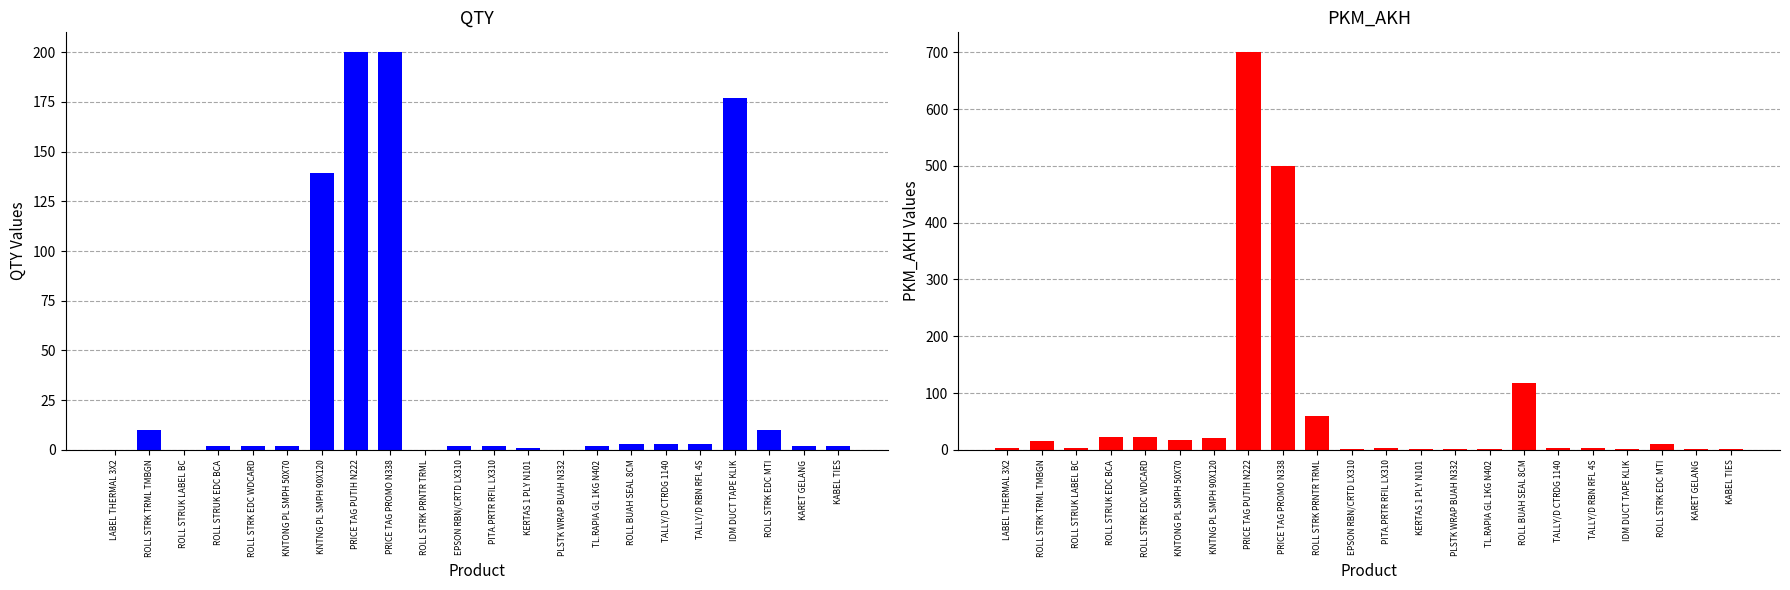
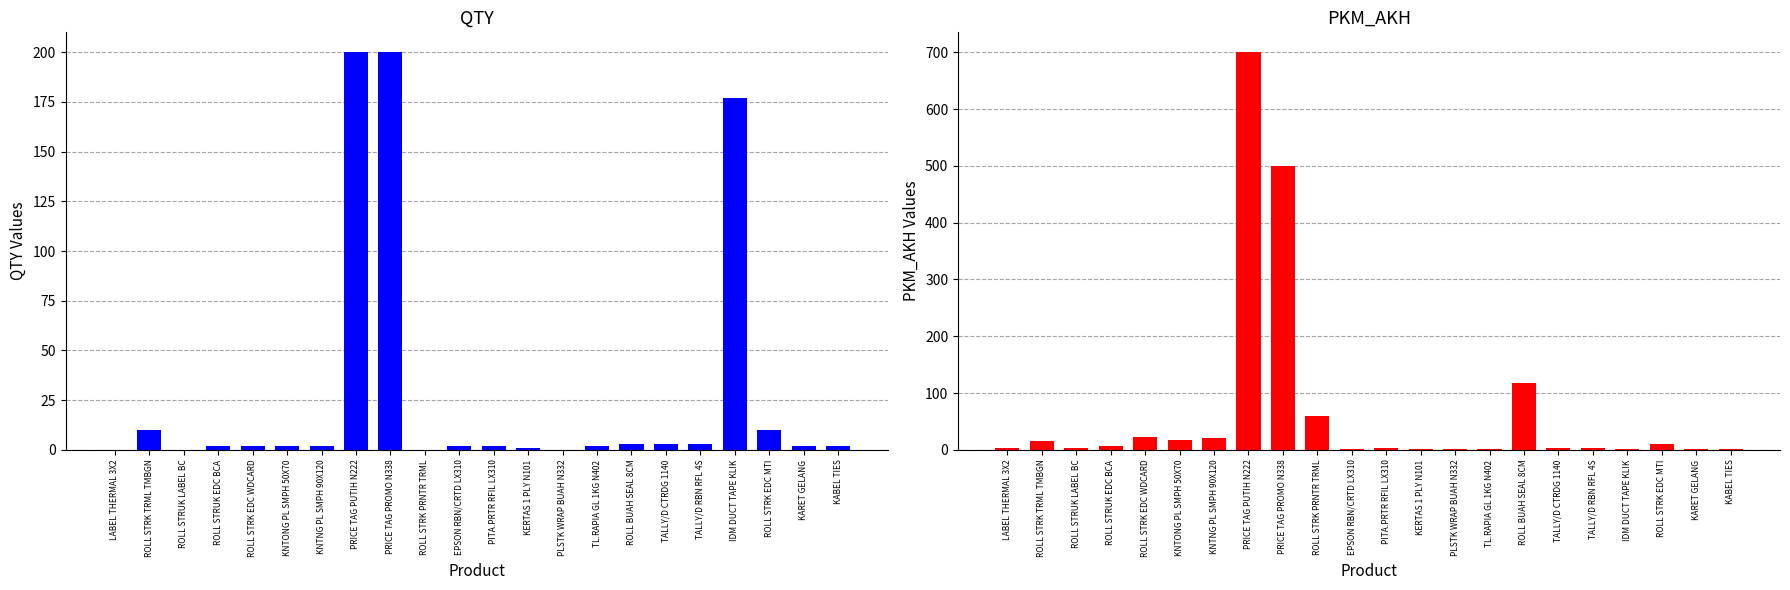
QTY, KNTNG PL SMPH 90X120: 139 -> 2
PKM_AKH, ROLL STRUK EDC BCA: 20 -> 10
